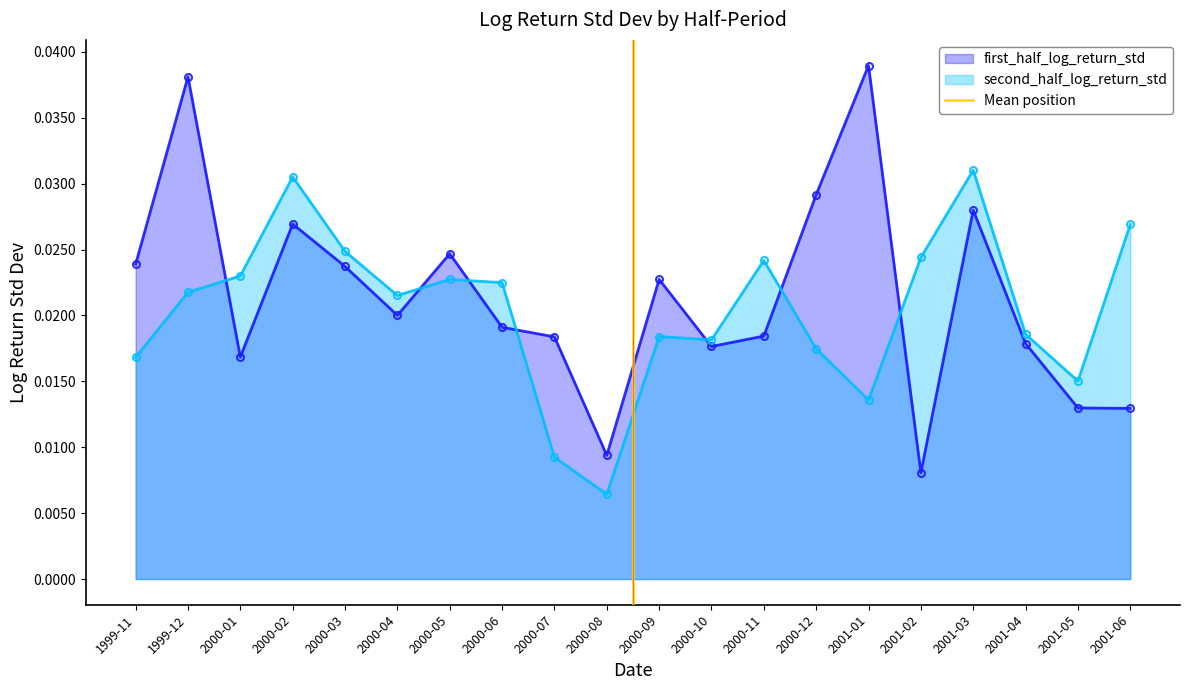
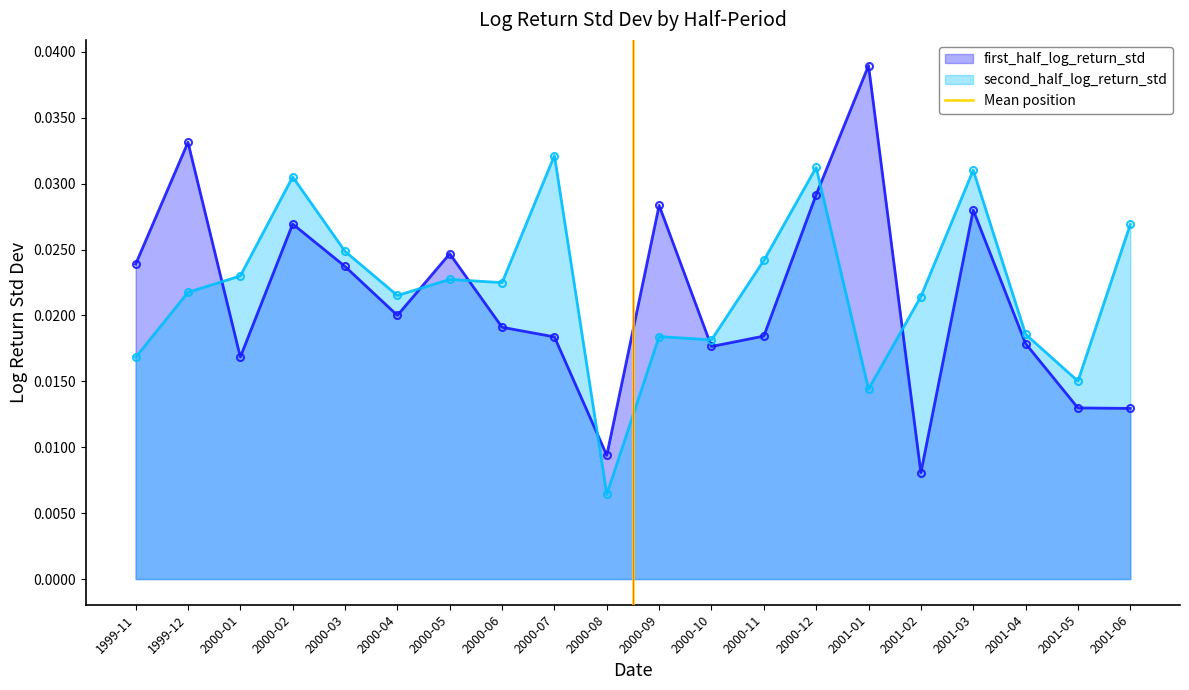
first_half_log_return_std, 1999-12: 0.0381 -> 0.0331
second_half_log_return_std, 2000-07: 0.0092 -> 0.0321
first_half_log_return_std, 2000-09: 0.0227 -> 0.0283
second_half_log_return_std, 2000-12: 0.0175 -> 0.0312
second_half_log_return_std, 2001-01: 0.0136 -> 0.0144
second_half_log_return_std, 2001-02: 0.0244 -> 0.0214
